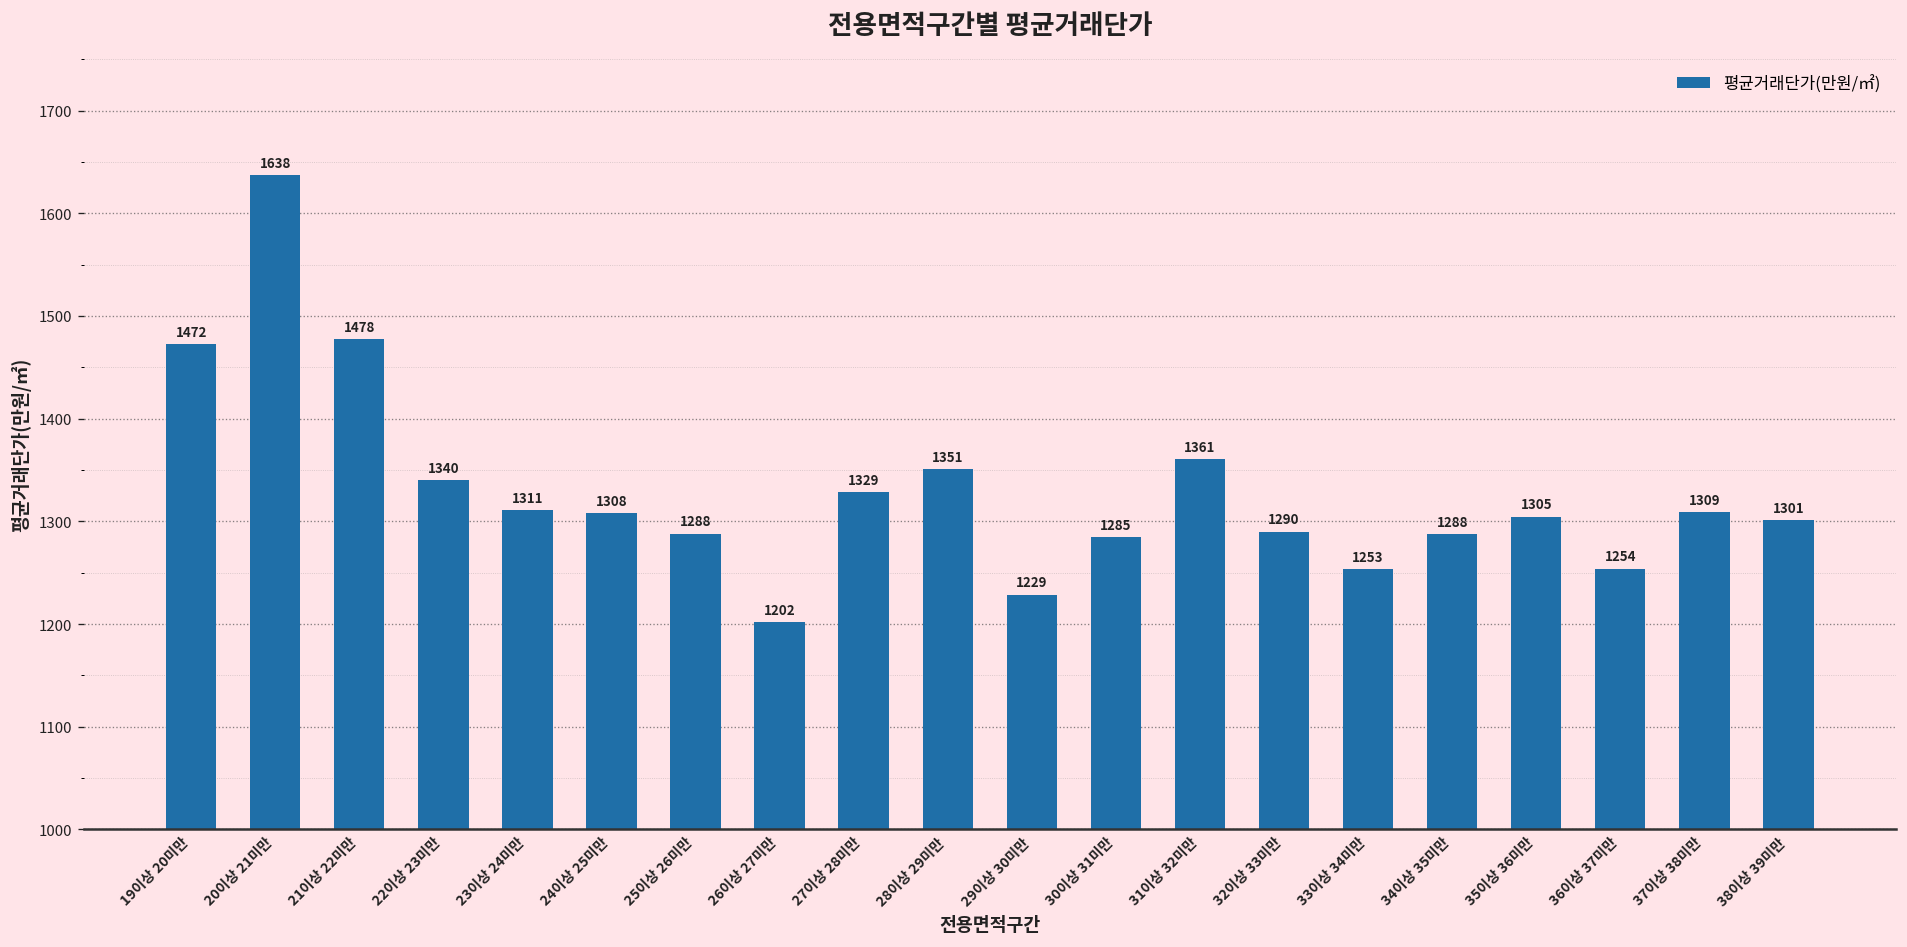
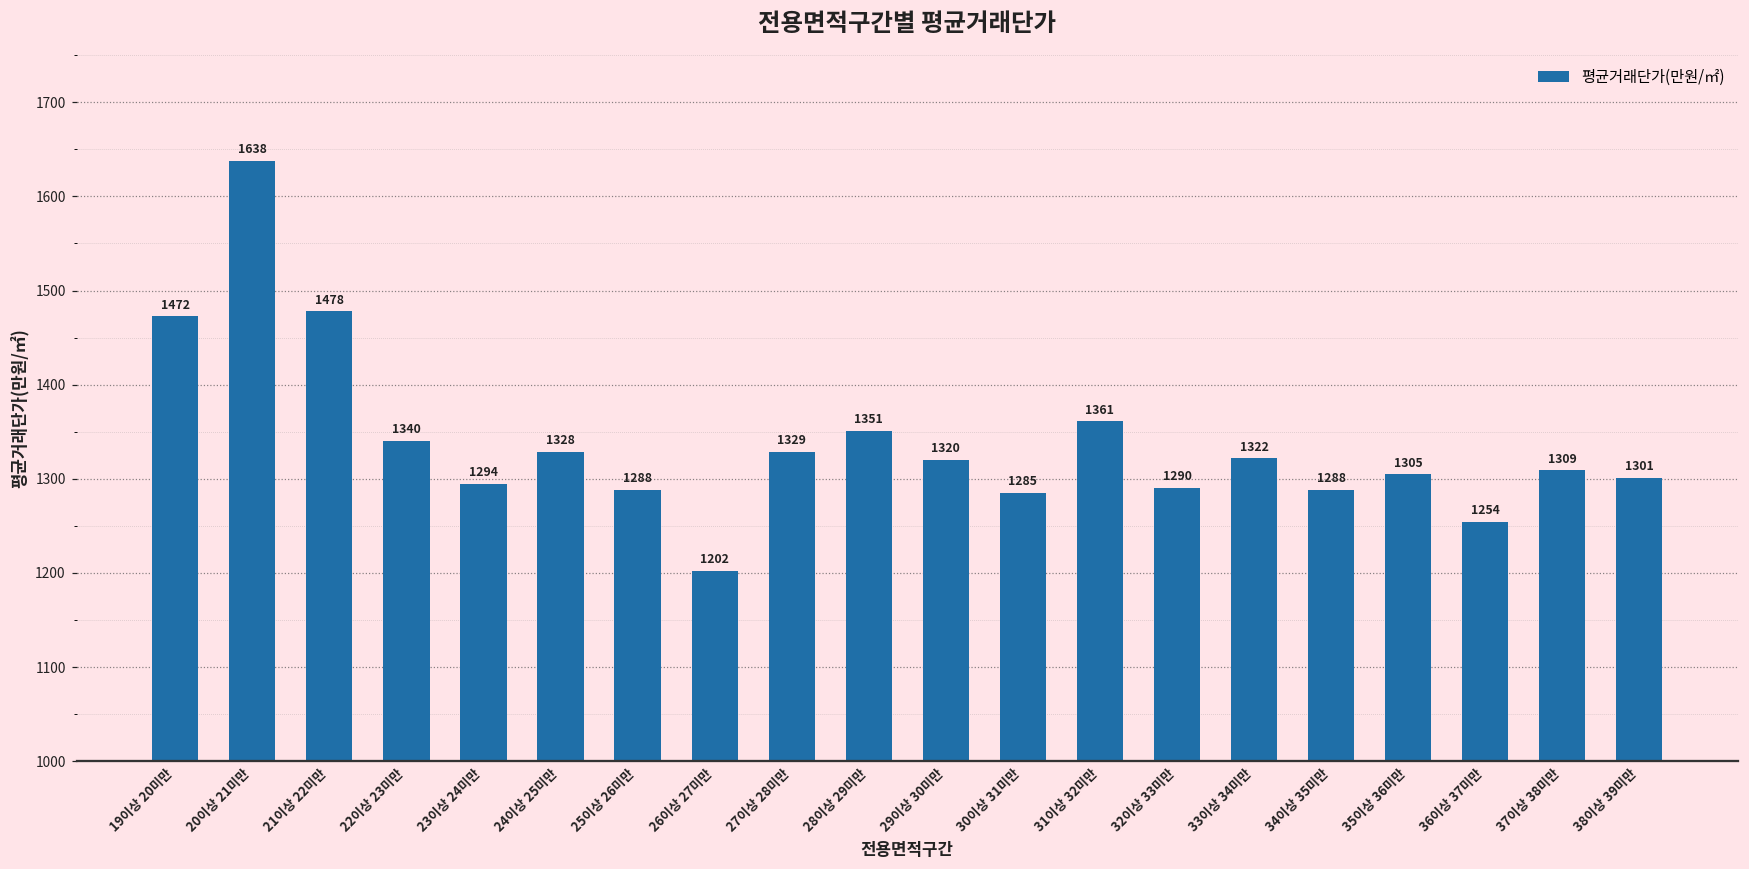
23이상 24미만: 1311 -> 1294
24이상 25미만: 1308 -> 1328
29이상 30미만: 1229 -> 1320
33이상 34미만: 1253 -> 1322
